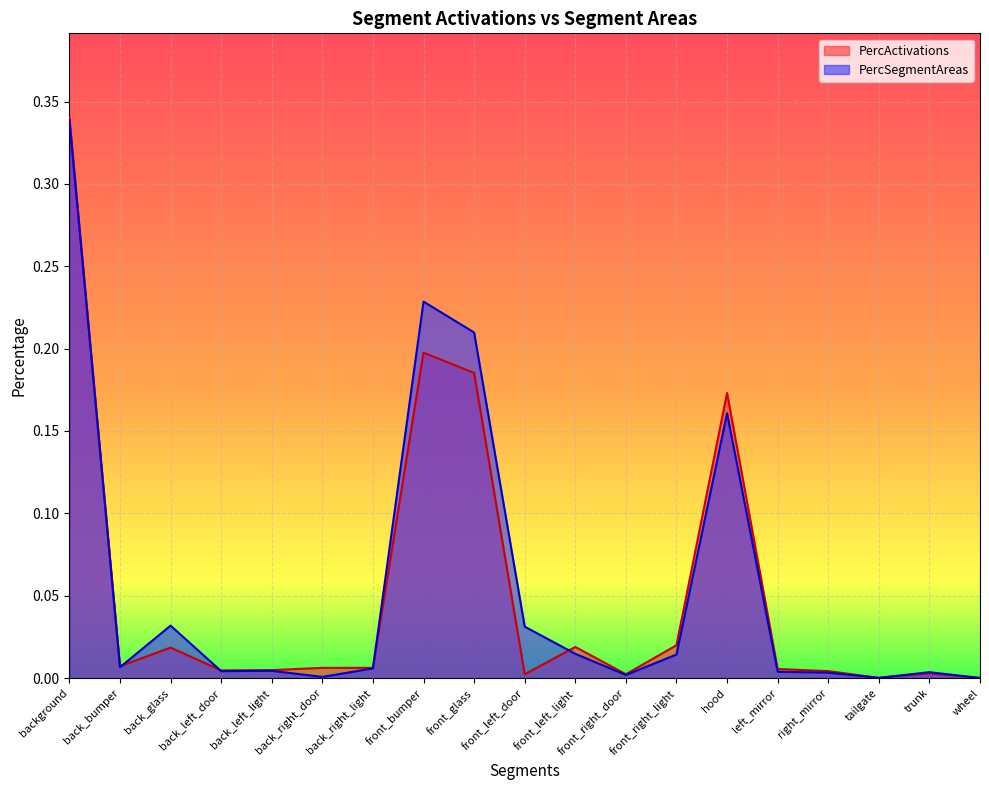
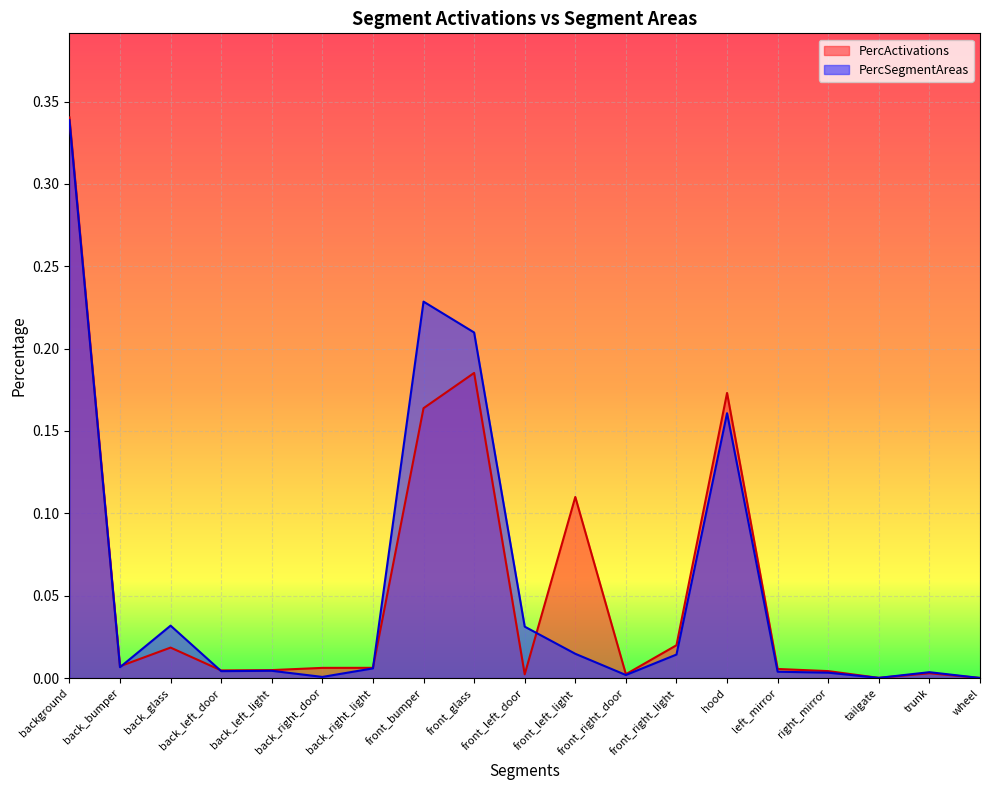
PercActivations, front_bumper: 0.198 -> 0.164
PercActivations, front_left_light: 0.019 -> 0.110
